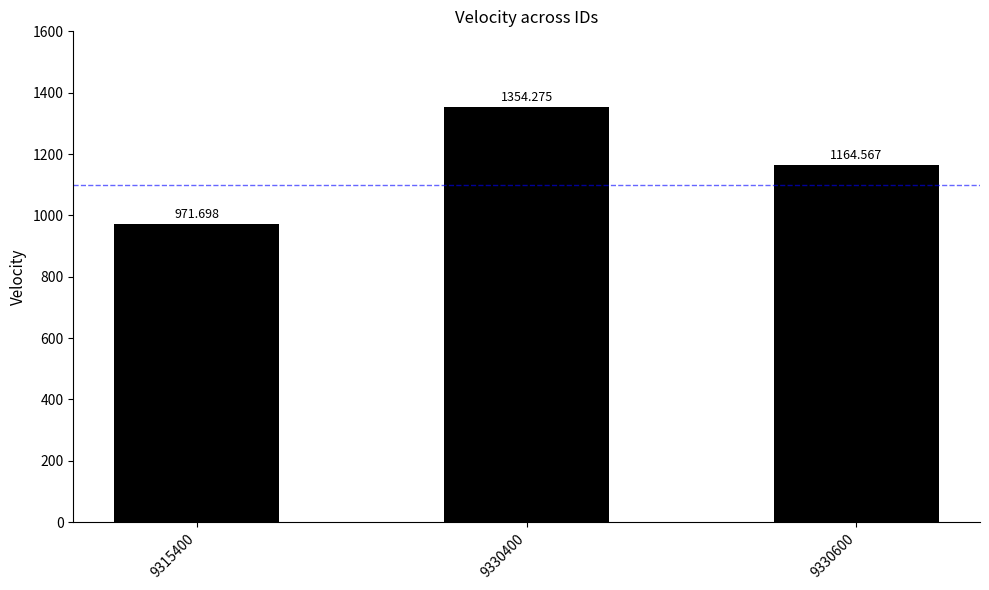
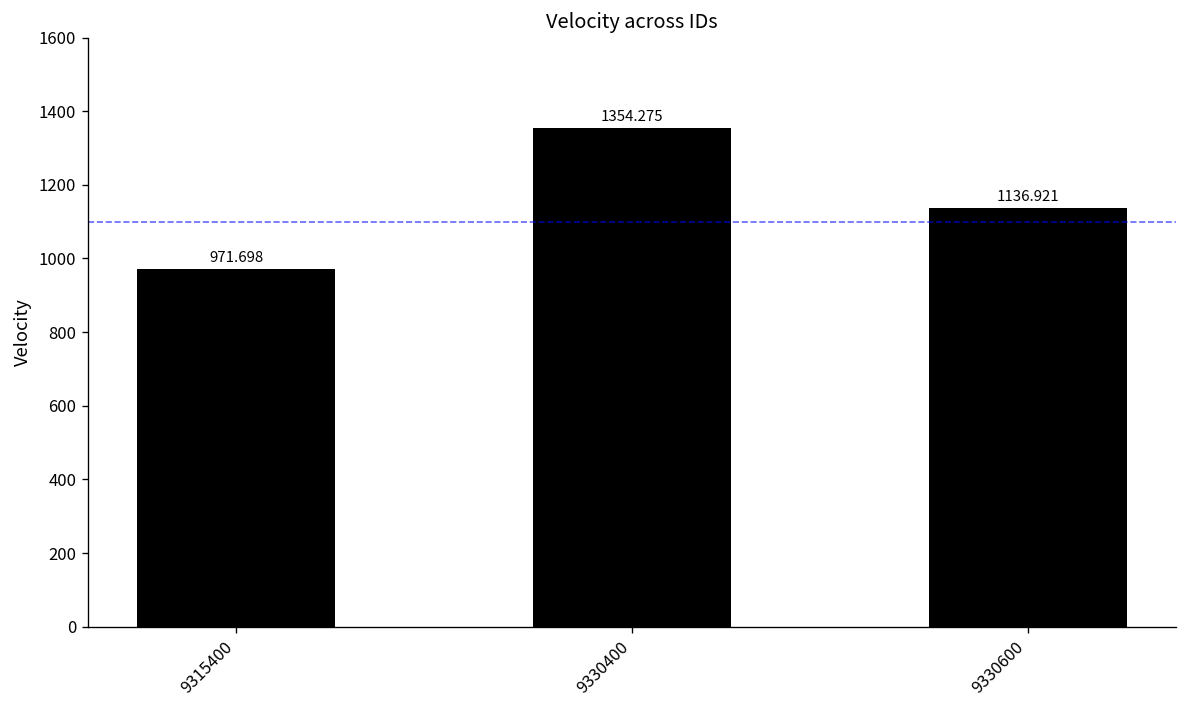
9330600: 1164.567 -> 1136.921
